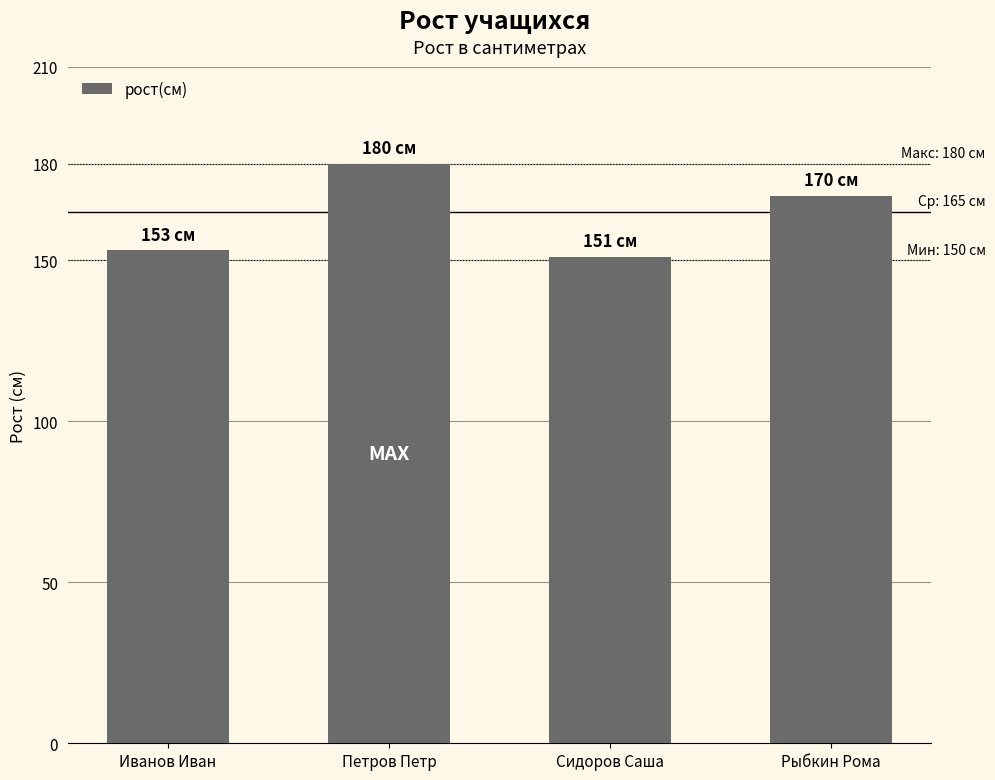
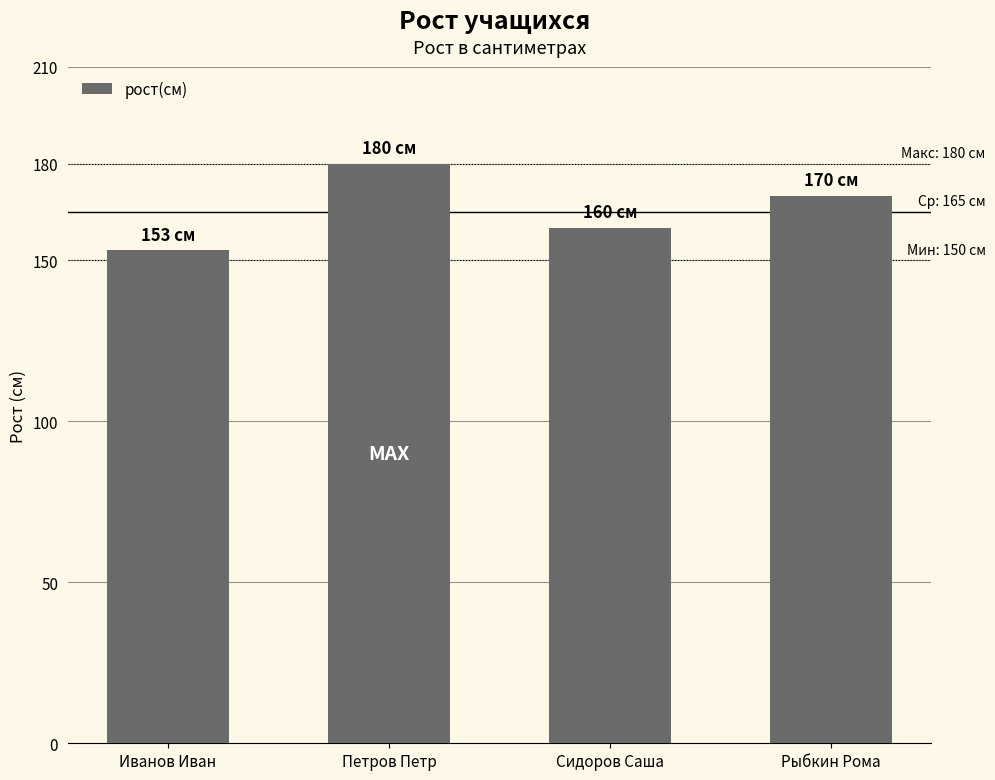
Сидоров Саша: 151 -> 160
